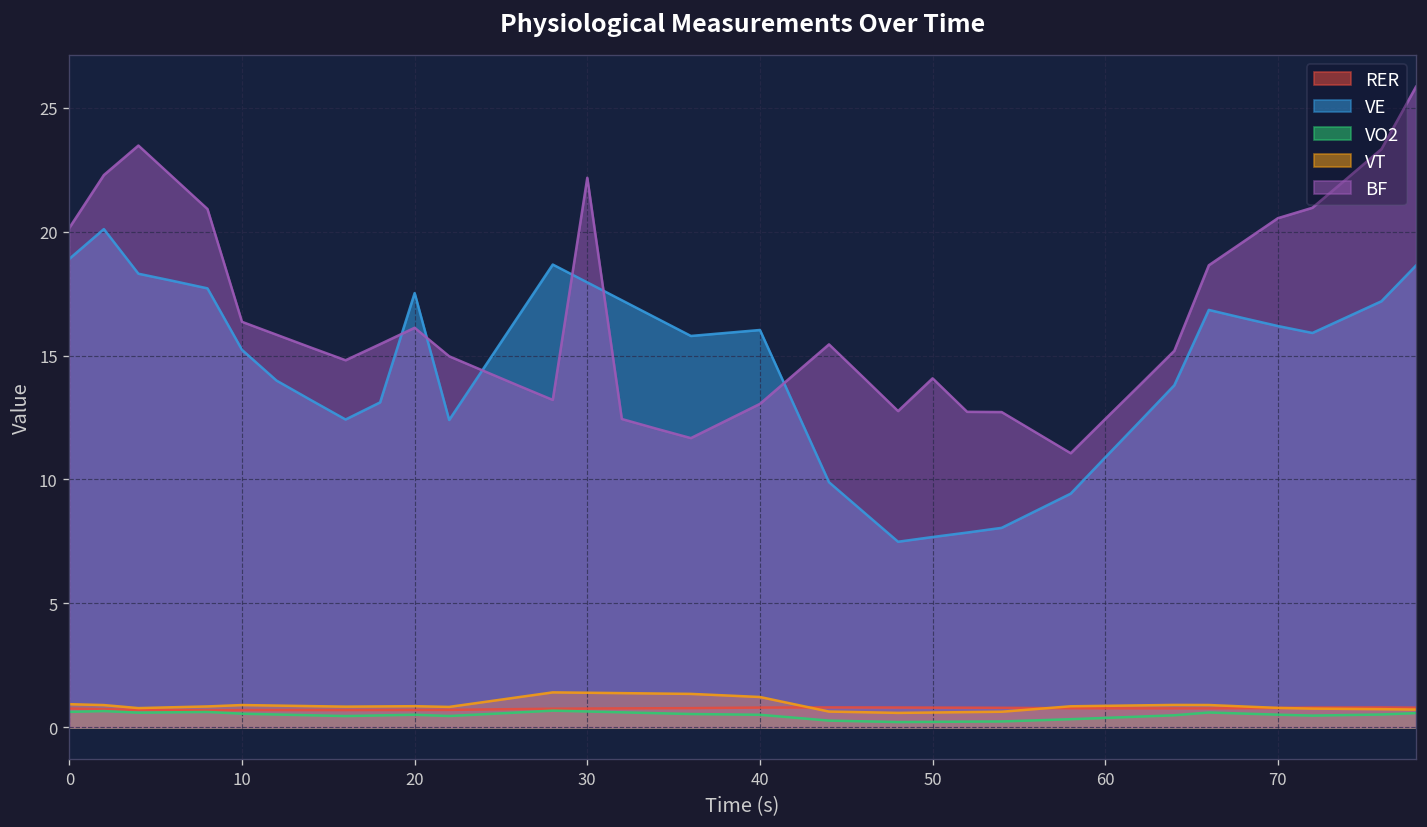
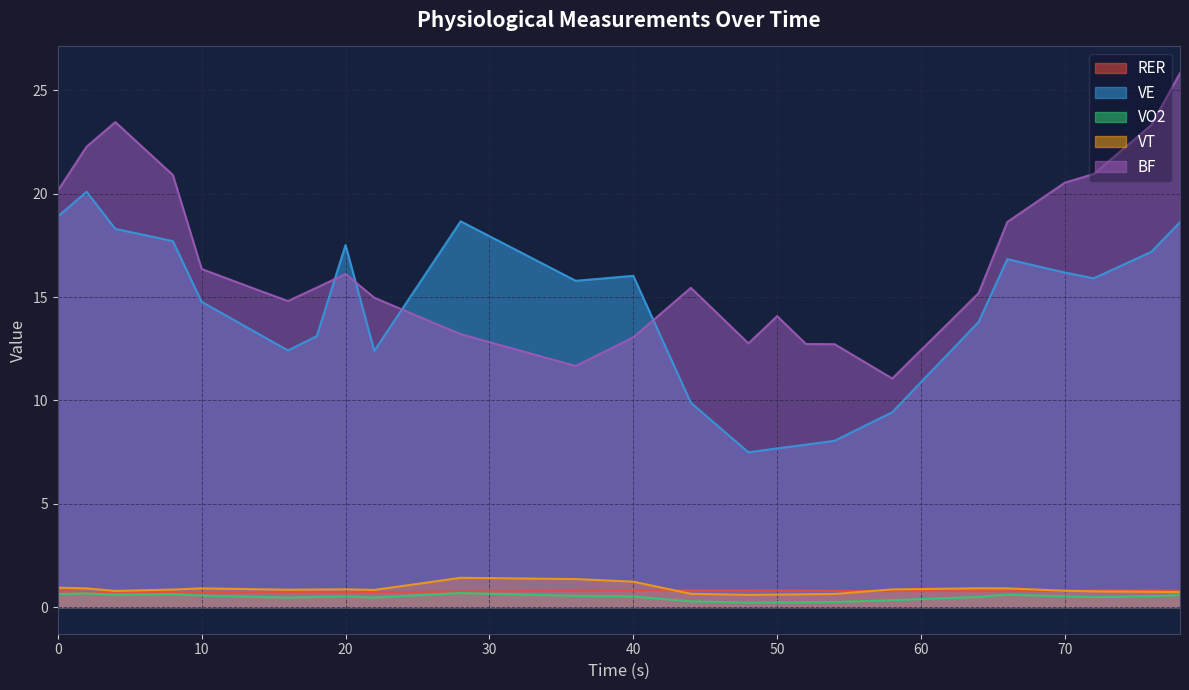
VE, 10: 15.2 -> 14.8
BF, 30: 22.2 -> 12.8
